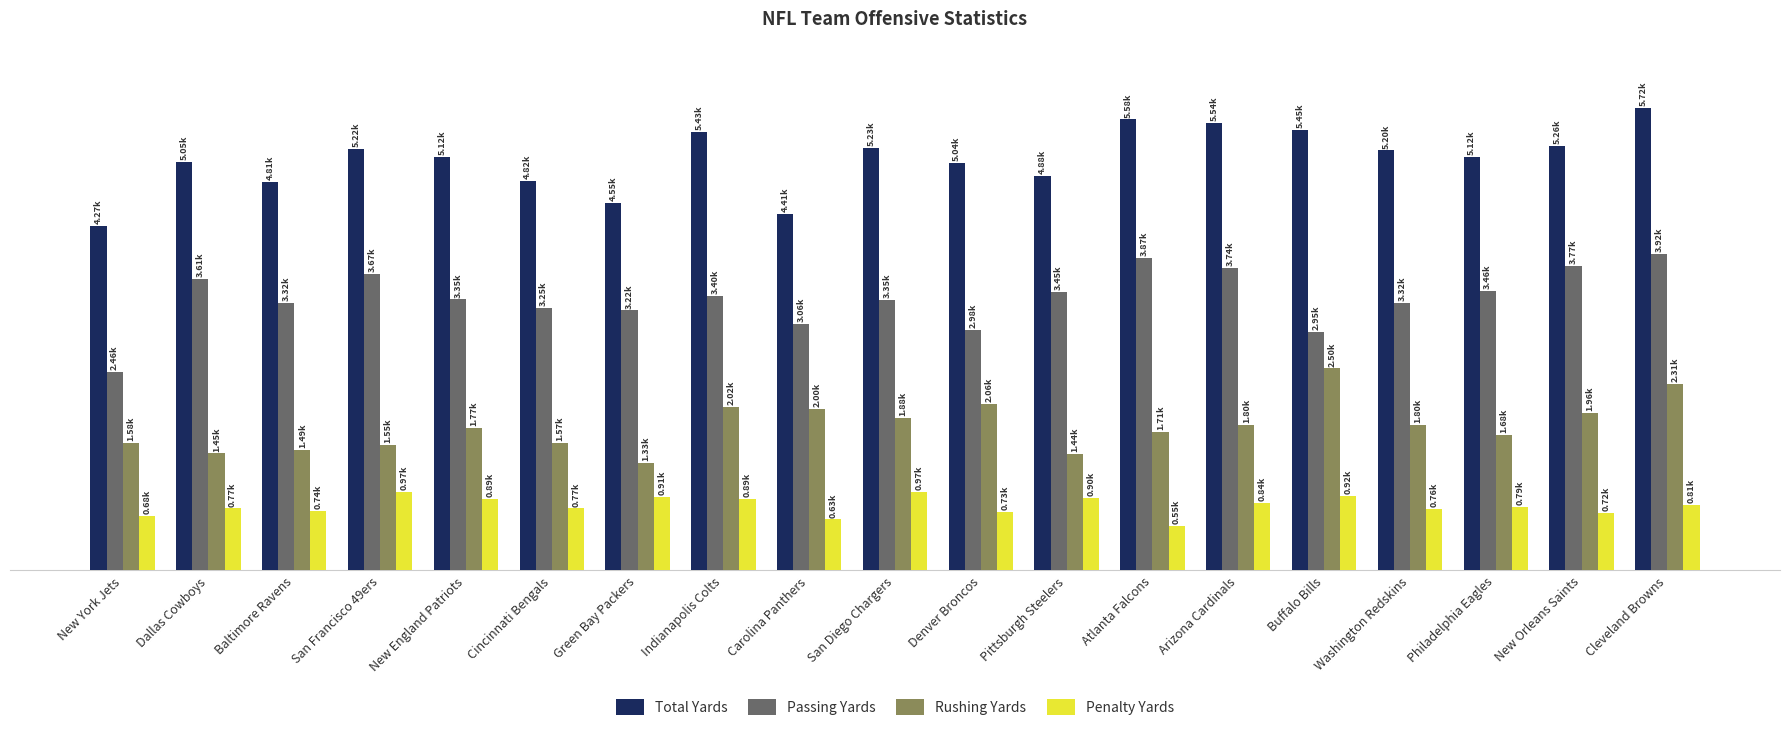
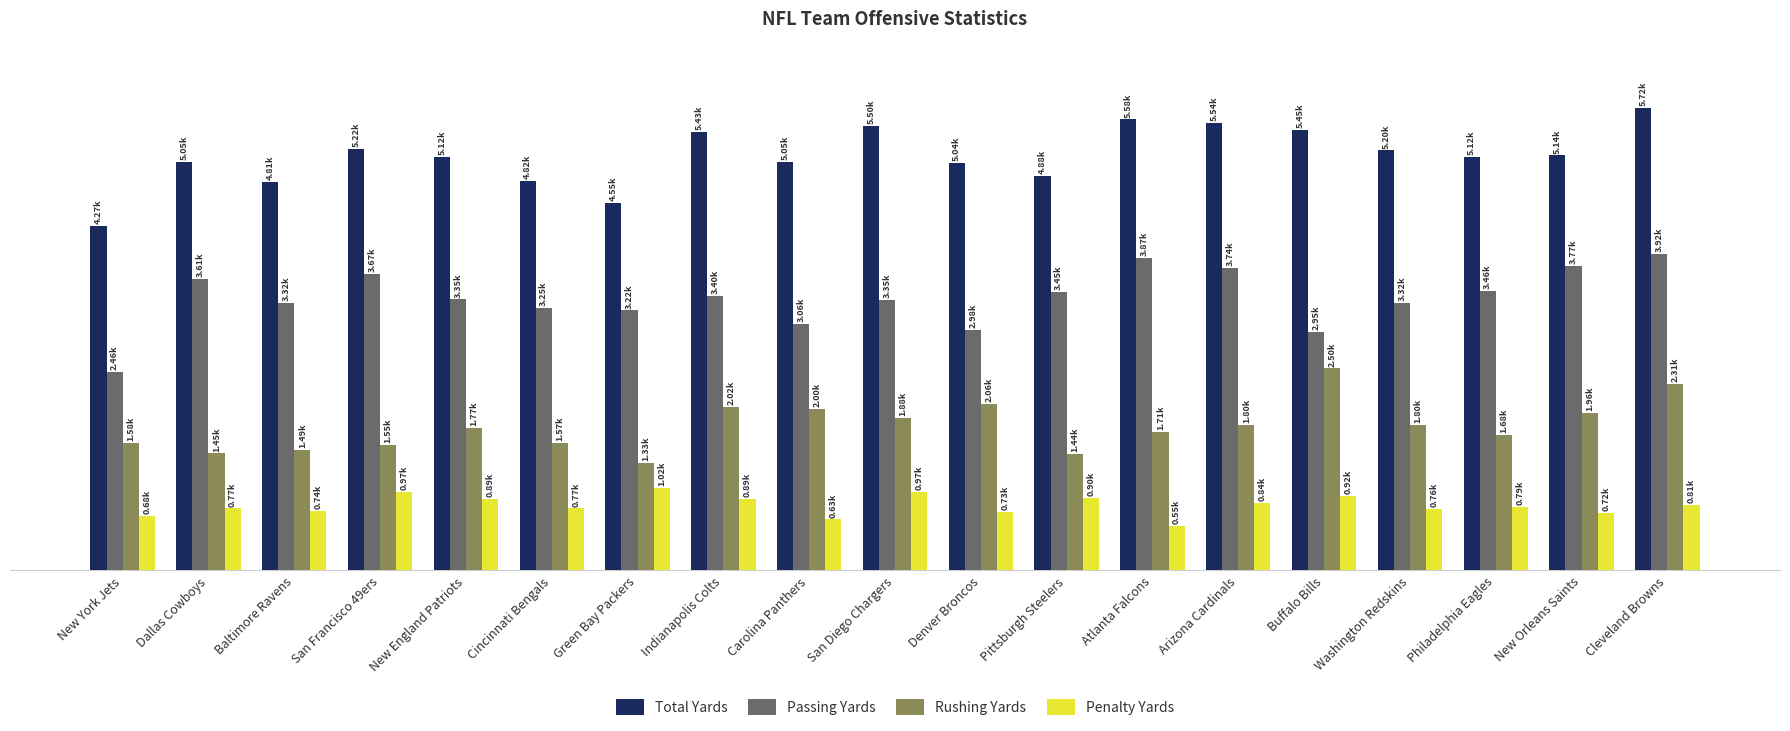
Penalty Yards, Green Bay Packers: 0.91k -> 1.02k
Total Yards, Carolina Panthers: 4.41k -> 5.05k
Total Yards, San Diego Chargers: 5.23k -> 5.50k
Total Yards, New Orleans Saints: 5.26k -> 5.14k
